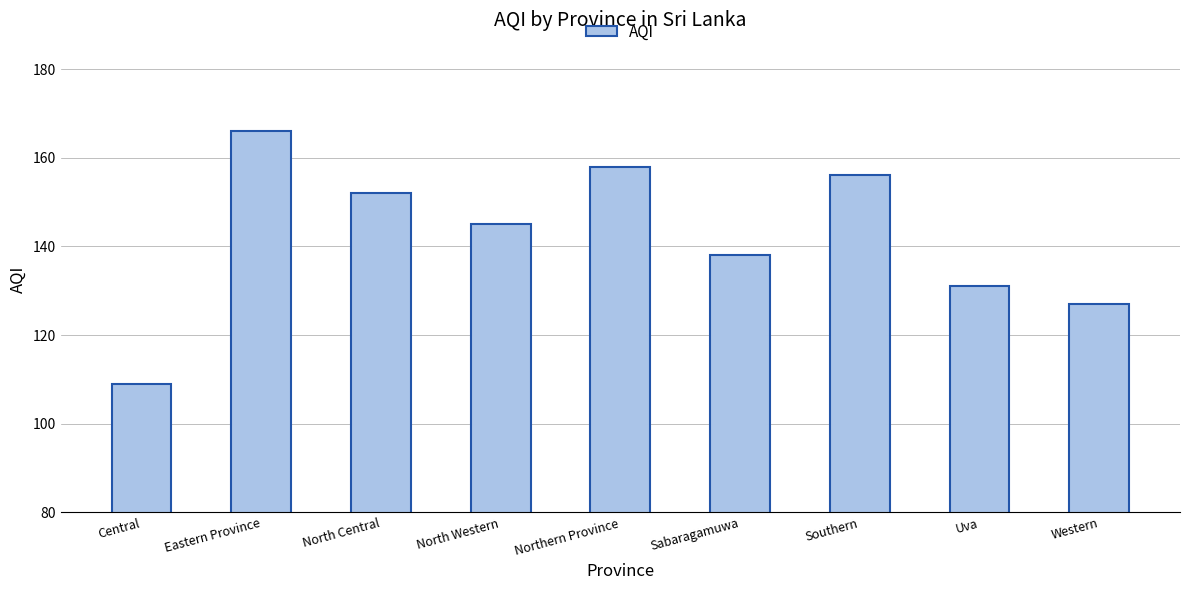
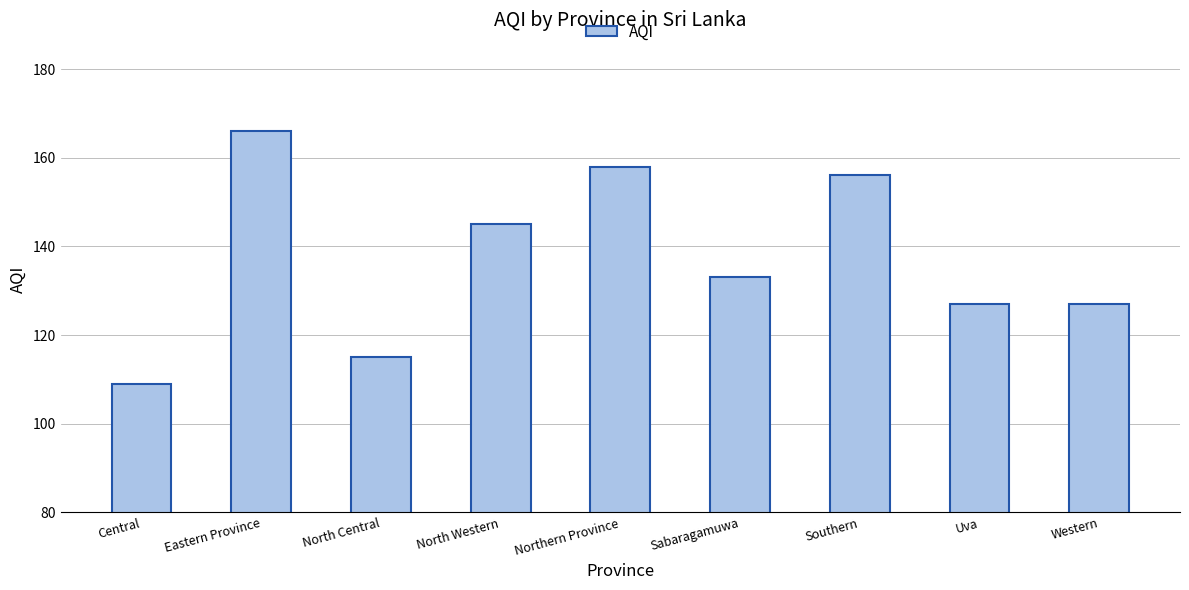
North Central: 152 -> 115
Sabaragamuwa: 138 -> 133
Uva: 131 -> 127
